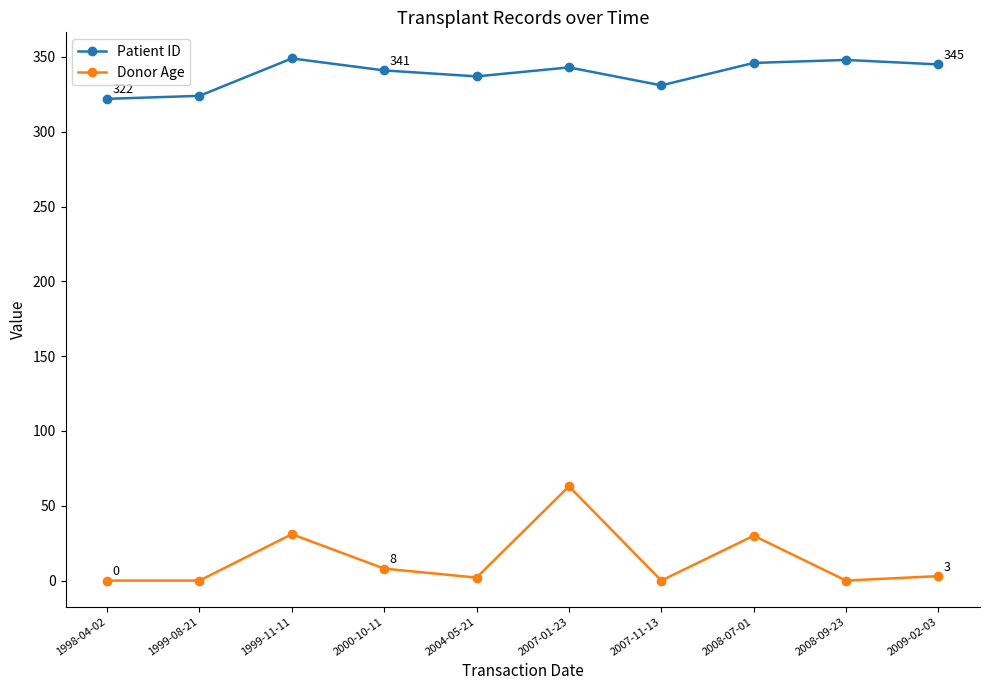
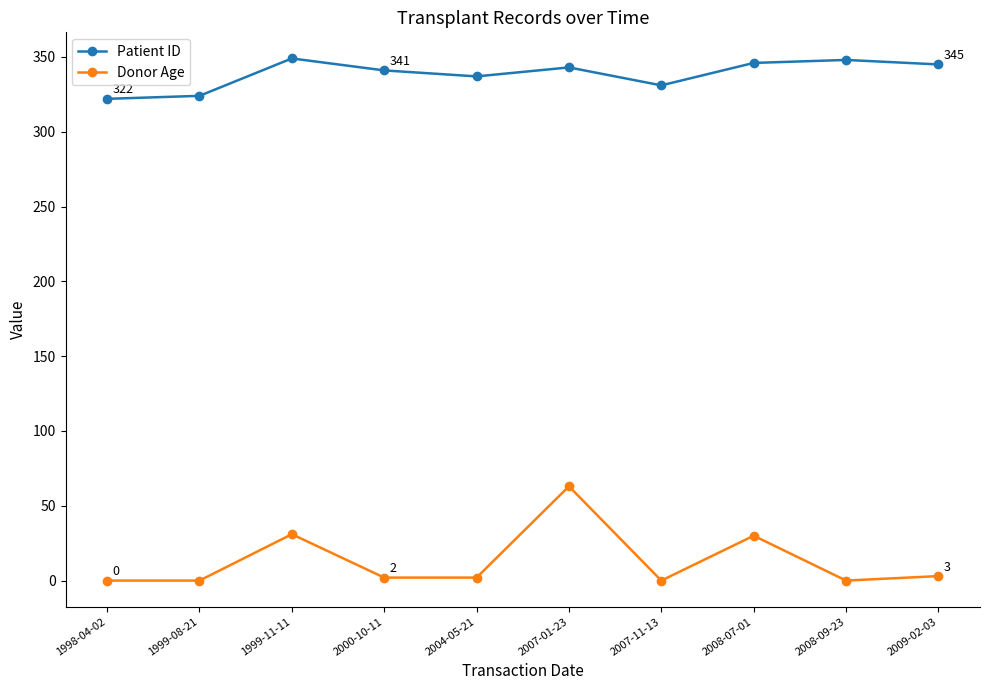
Donor Age, 2000-10-11: 8 -> 2
